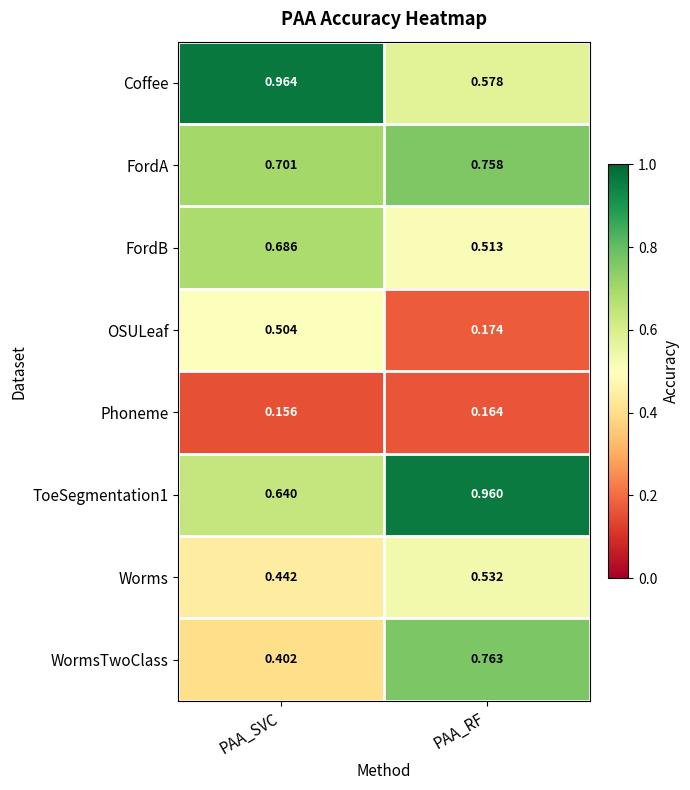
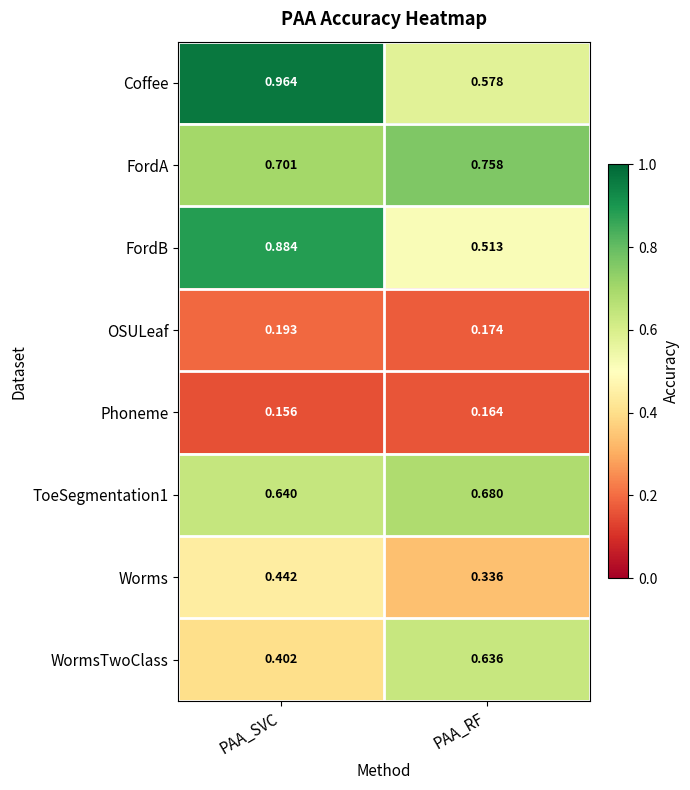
FordB, PAA_SVC: 0.686 -> 0.884
OSULeaf, PAA_SVC: 0.504 -> 0.193
ToeSegmentation1, PAA_RF: 0.960 -> 0.680
Worms, PAA_RF: 0.532 -> 0.336
WormsTwoClass, PAA_RF: 0.763 -> 0.636
